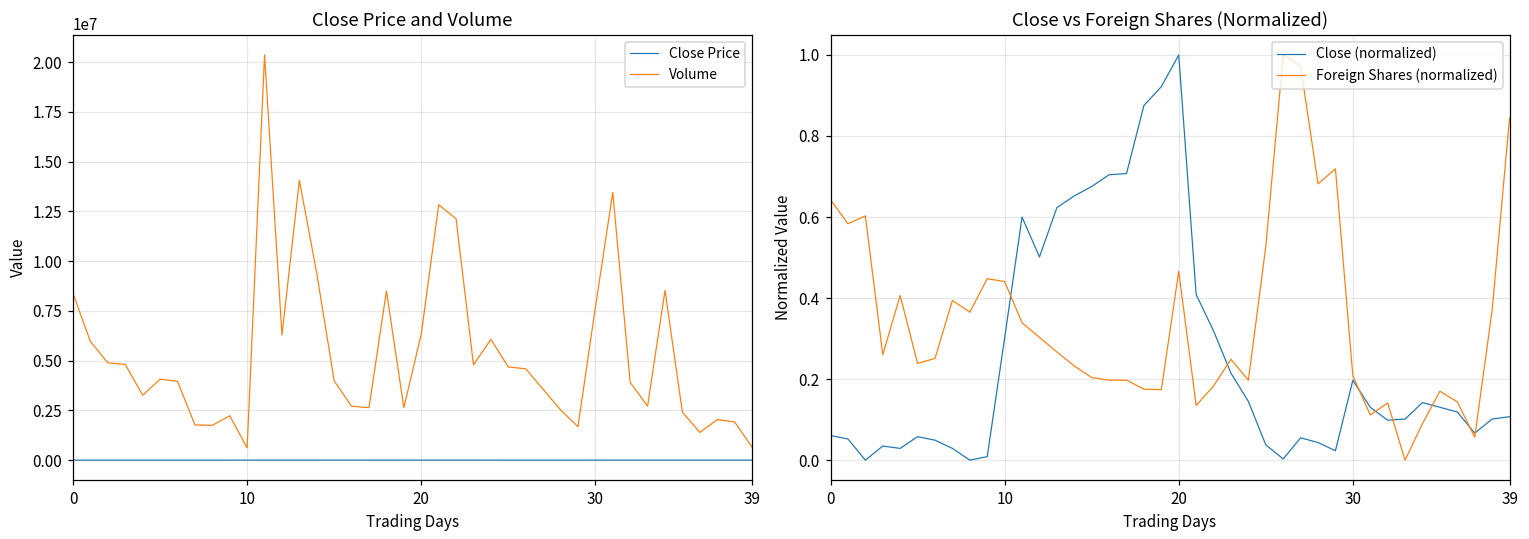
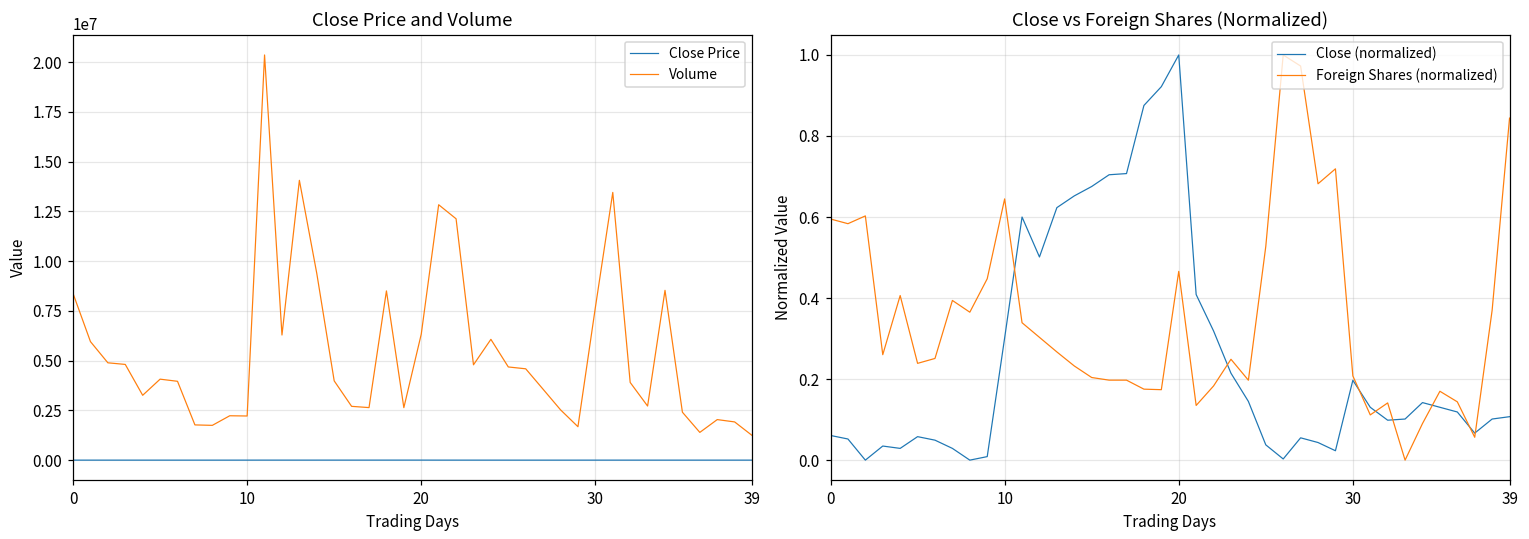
Close Price and Volume, Volume, 10: 600000 -> 2200000
Close Price and Volume, Volume, 39: 700000 -> 1200000
Close vs Foreign Shares (Normalized), Foreign Shares (normalized), 0: 0.64 -> 0.60
Close vs Foreign Shares (Normalized), Foreign Shares (normalized), 10: 0.44 -> 0.64
